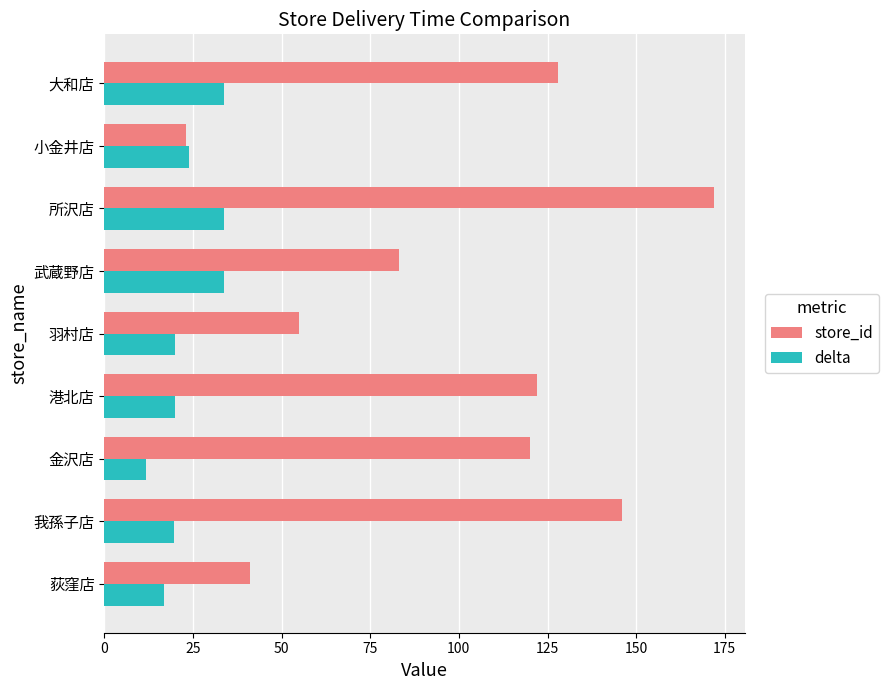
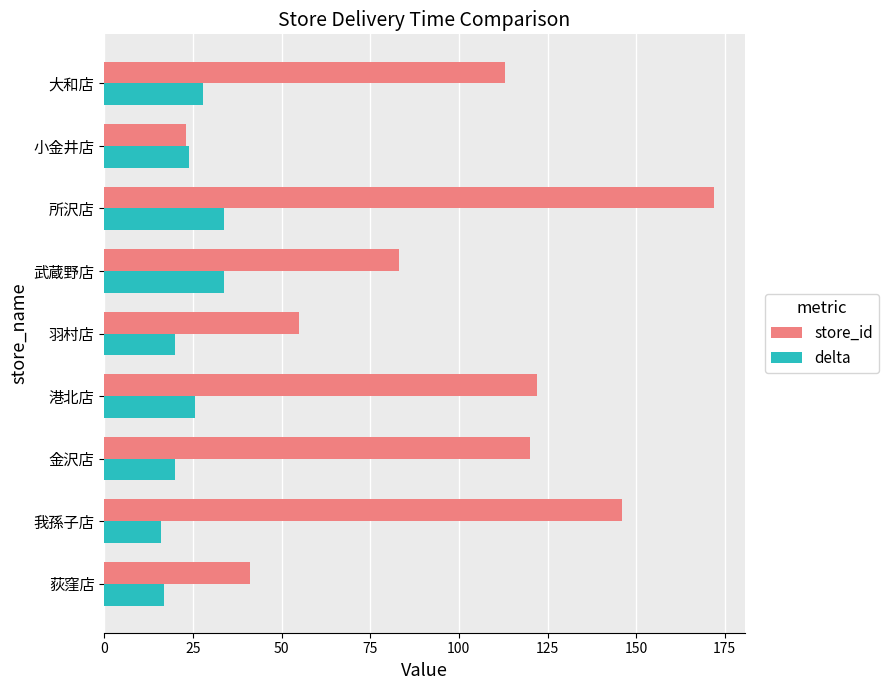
store_id, 大和店: 128 -> 113
delta, 大和店: 34 -> 28
delta, 港北店: 20 -> 26
delta, 金沢店: 12 -> 20
delta, 我孫子店: 20 -> 16
